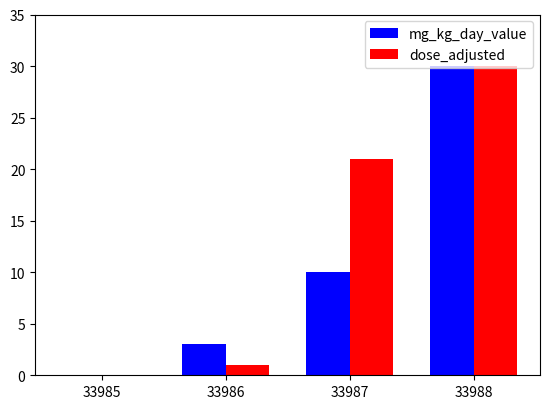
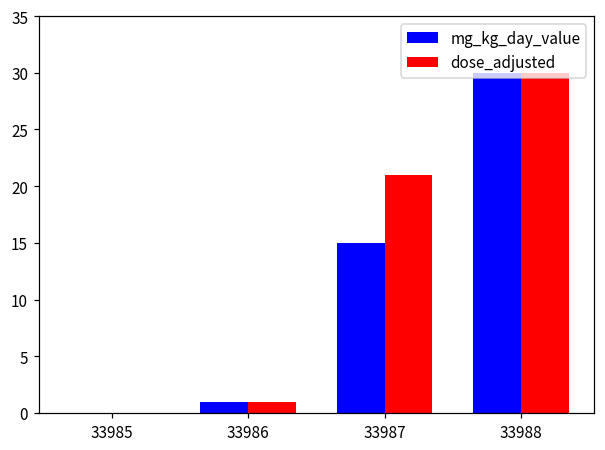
mg_kg_day_value, 33986: 3 -> 1
mg_kg_day_value, 33987: 10 -> 15
